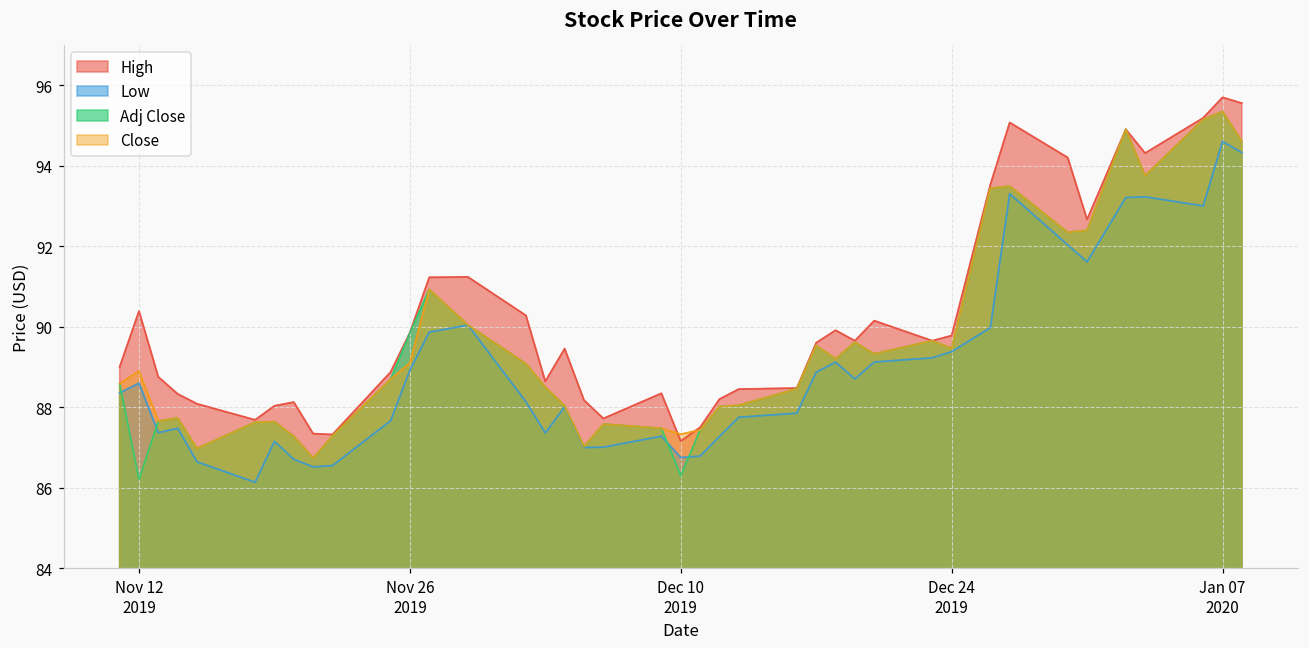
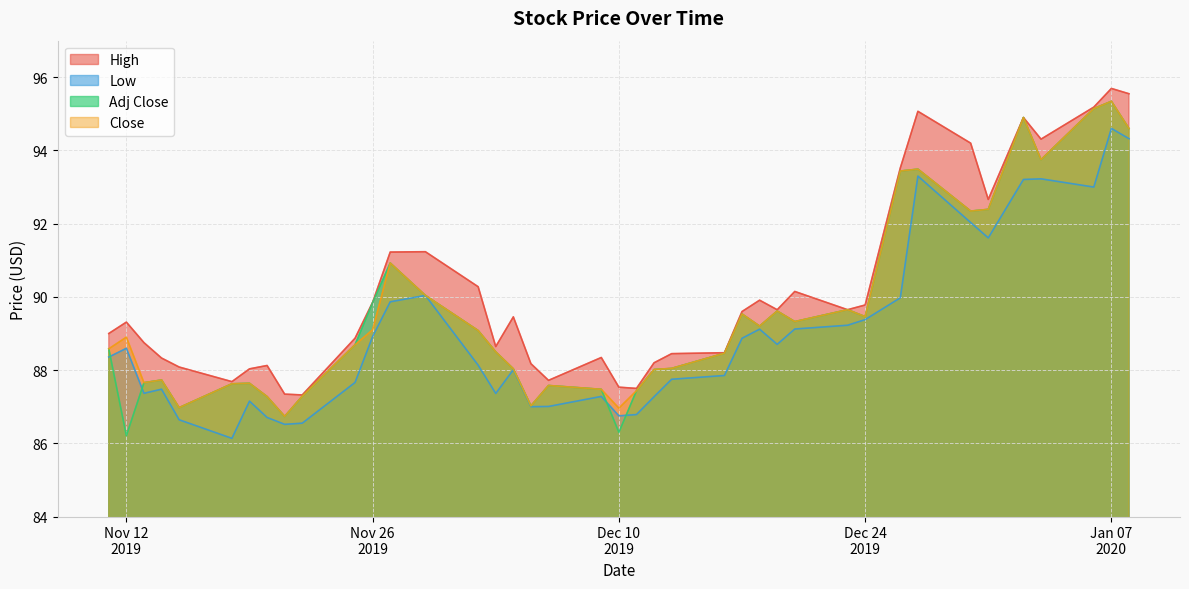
High, Nov 12 2019: 90.4 -> 89.3
High, Dec 10 2019: 87.2 -> 87.5
Close, Dec 10 2019: 87.3 -> 87.0
